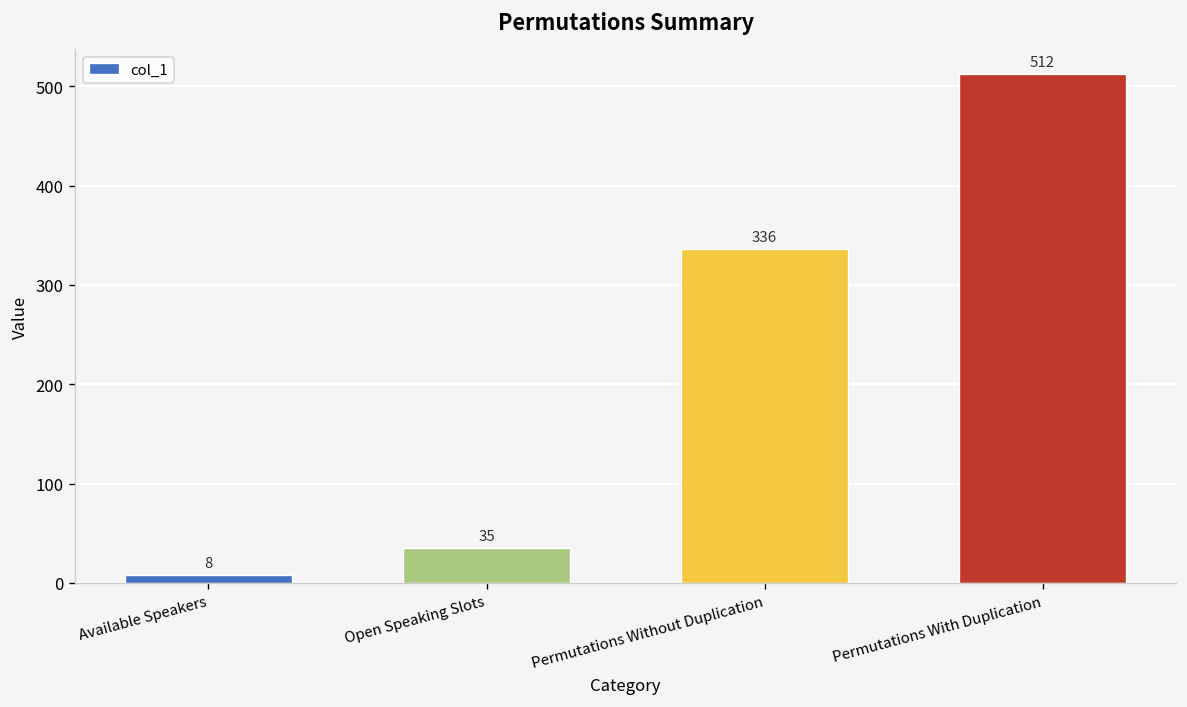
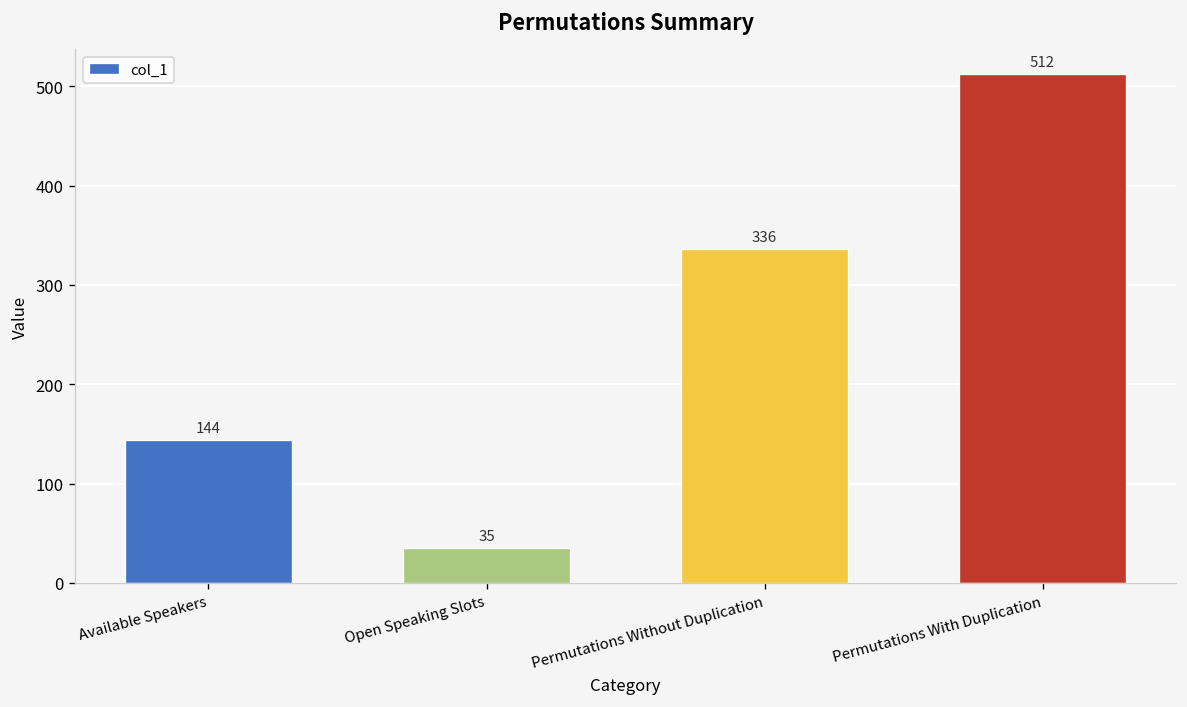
Available Speakers: 8 -> 144
